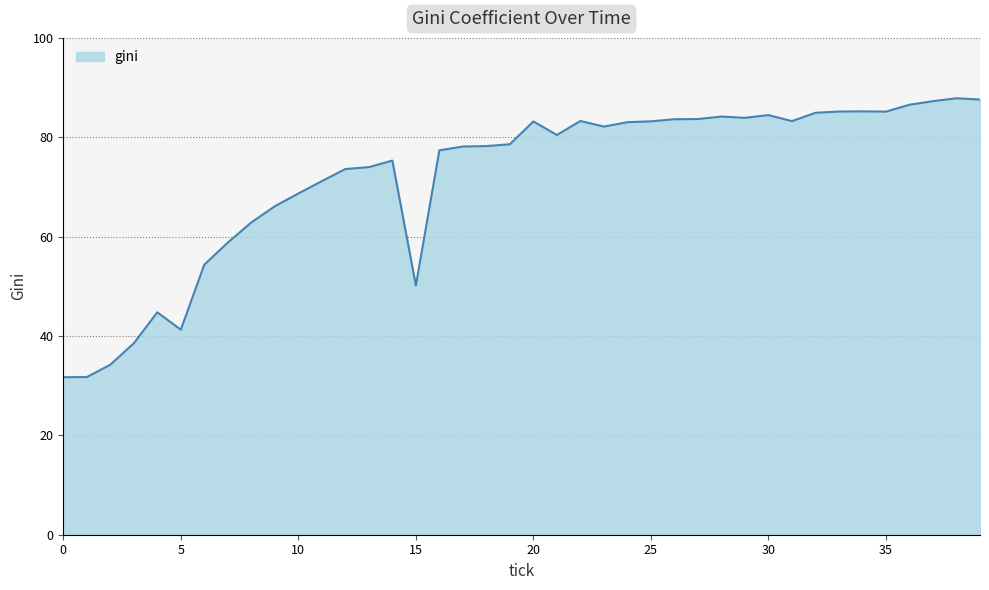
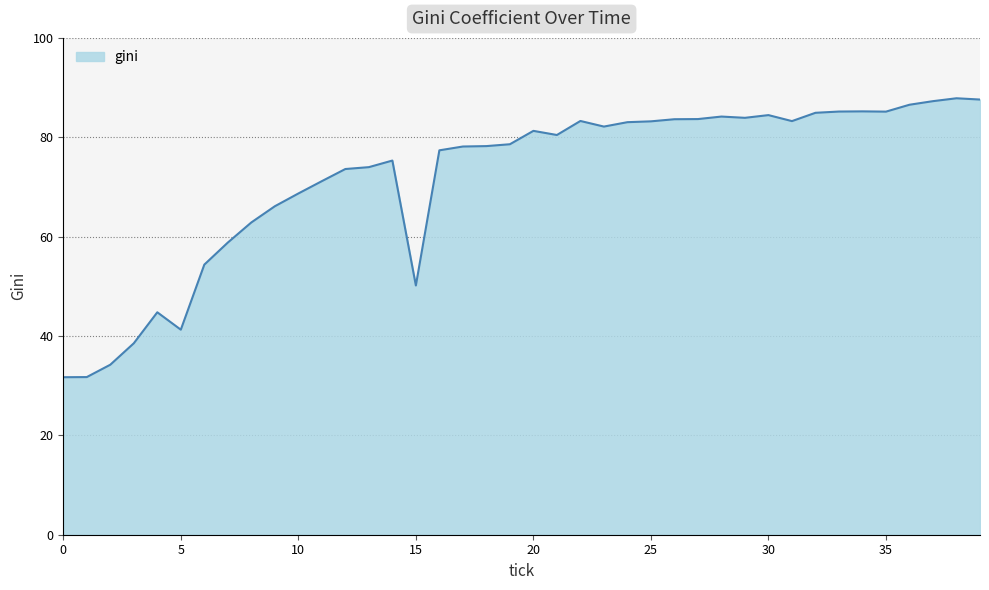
20: 83 -> 81
